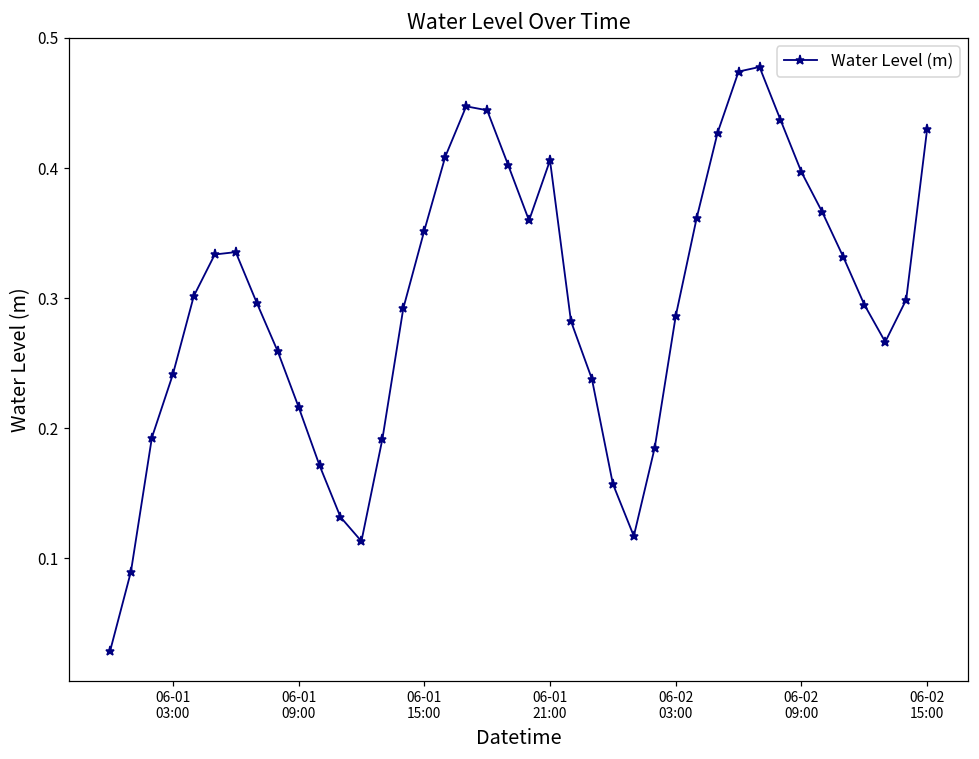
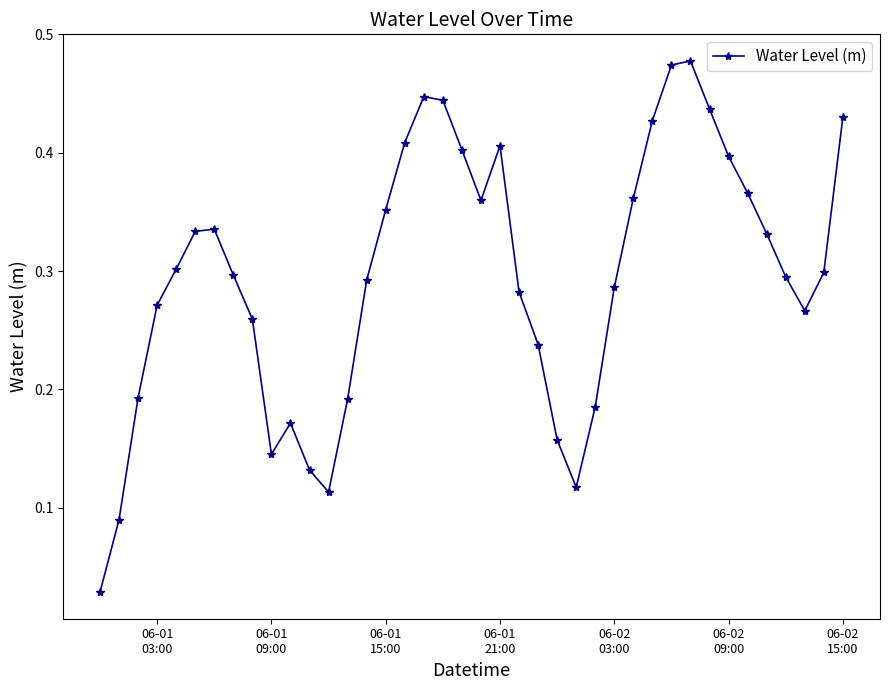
06-01 03:00: 0.241 -> 0.271
06-01 09:00: 0.216 -> 0.145
